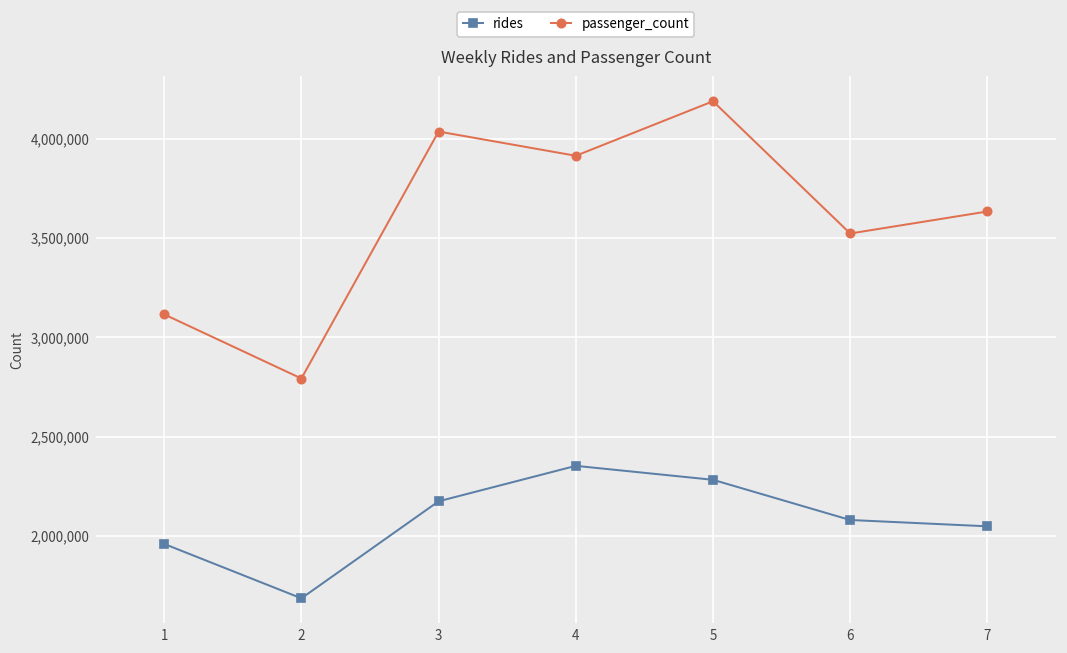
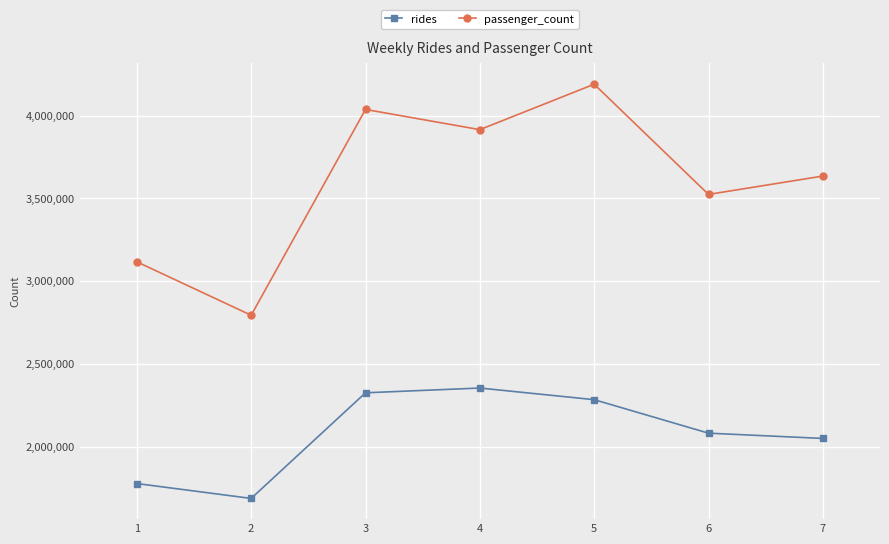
rides, 1: 1,960,000 -> 1,780,000
rides, 3: 2,180,000 -> 2,320,000
